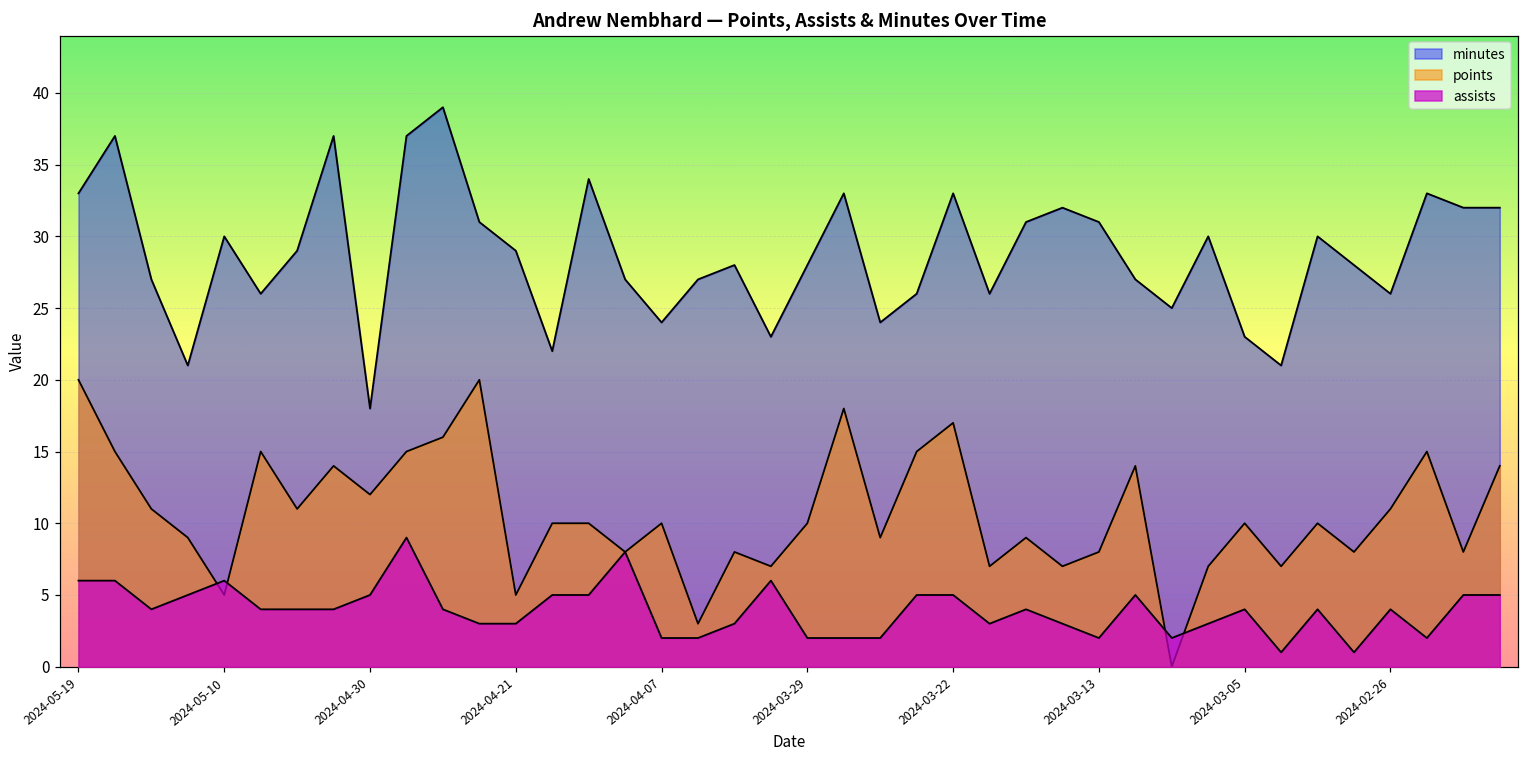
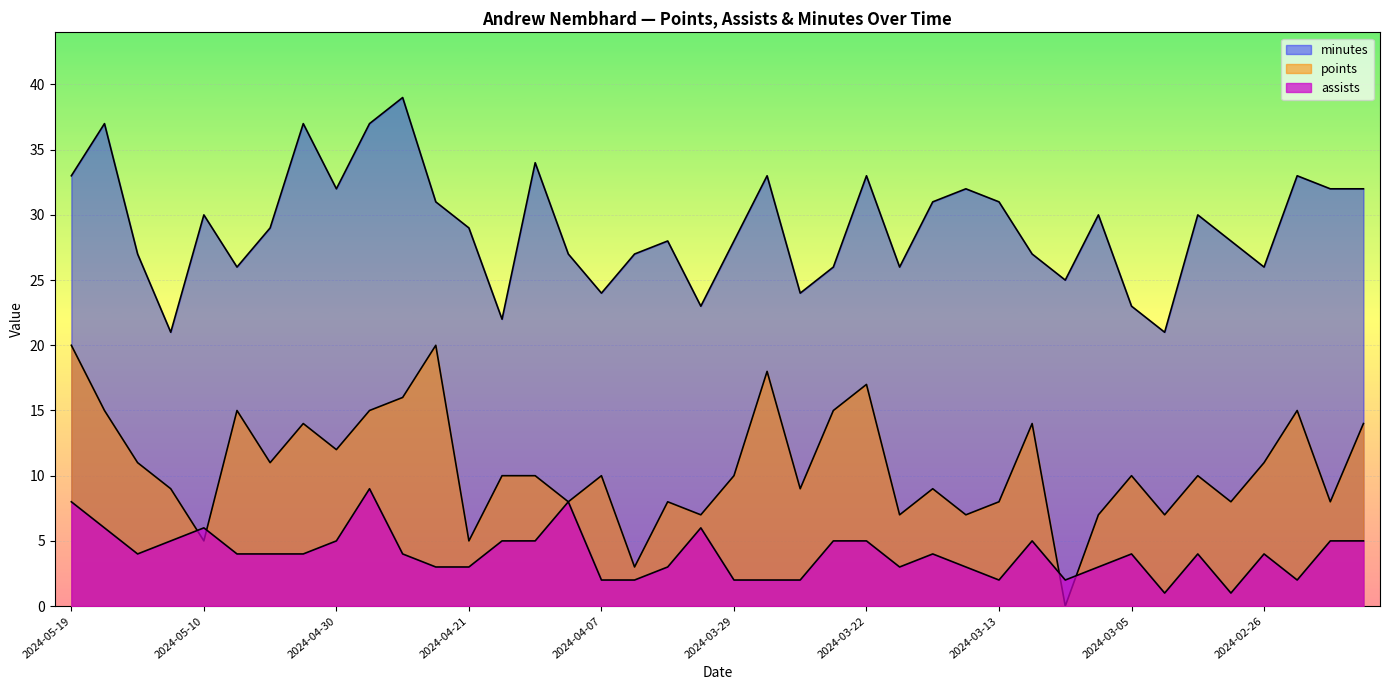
assists, 2024-05-19: 6 -> 8
minutes, 2024-04-30: 18 -> 32
